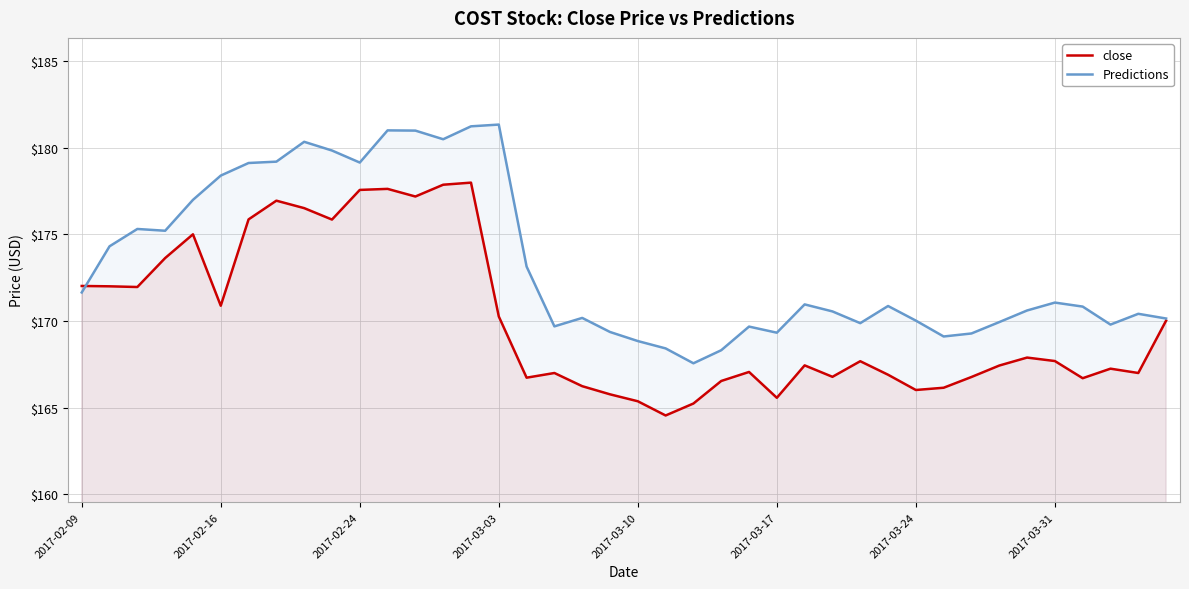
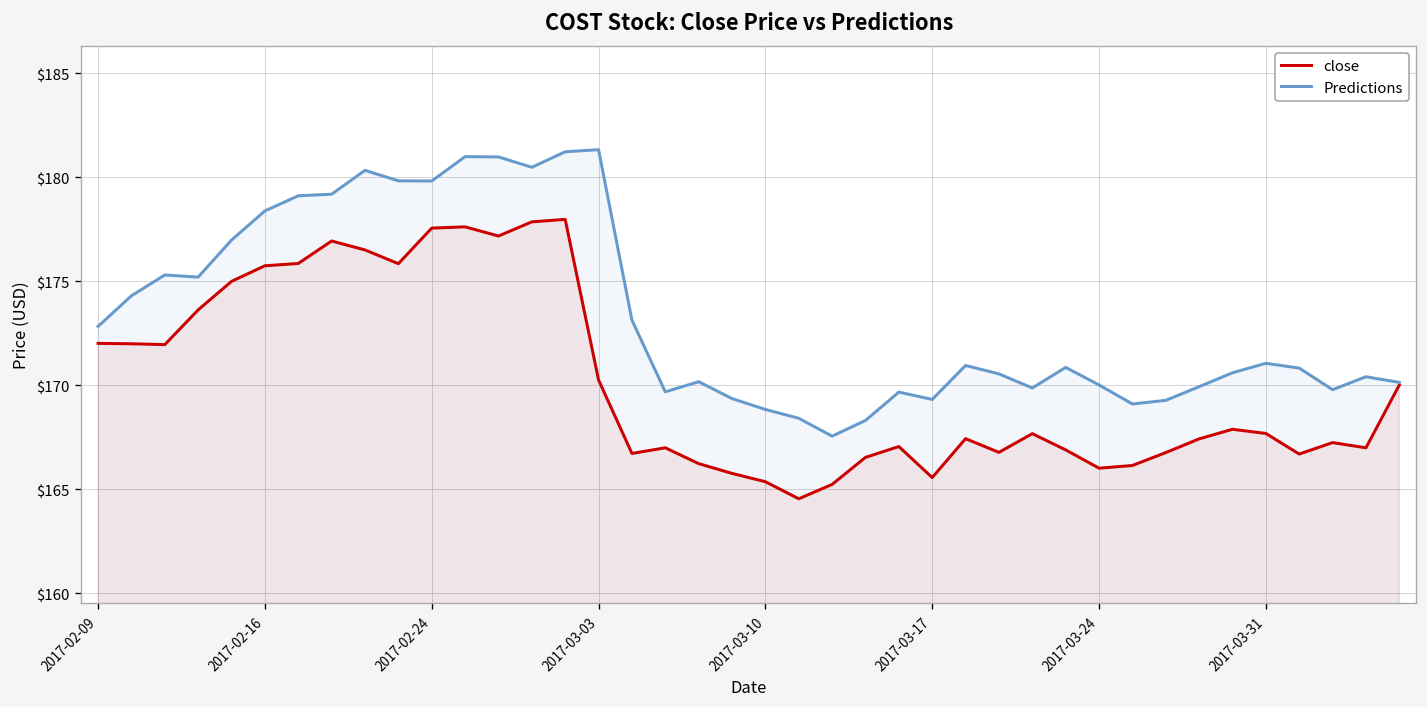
Predictions, 2017-02-09: $171.6 -> $172.8
close, 2017-02-16: $170.9 -> $175.8
Predictions, 2017-02-24: $179.1 -> $179.8
